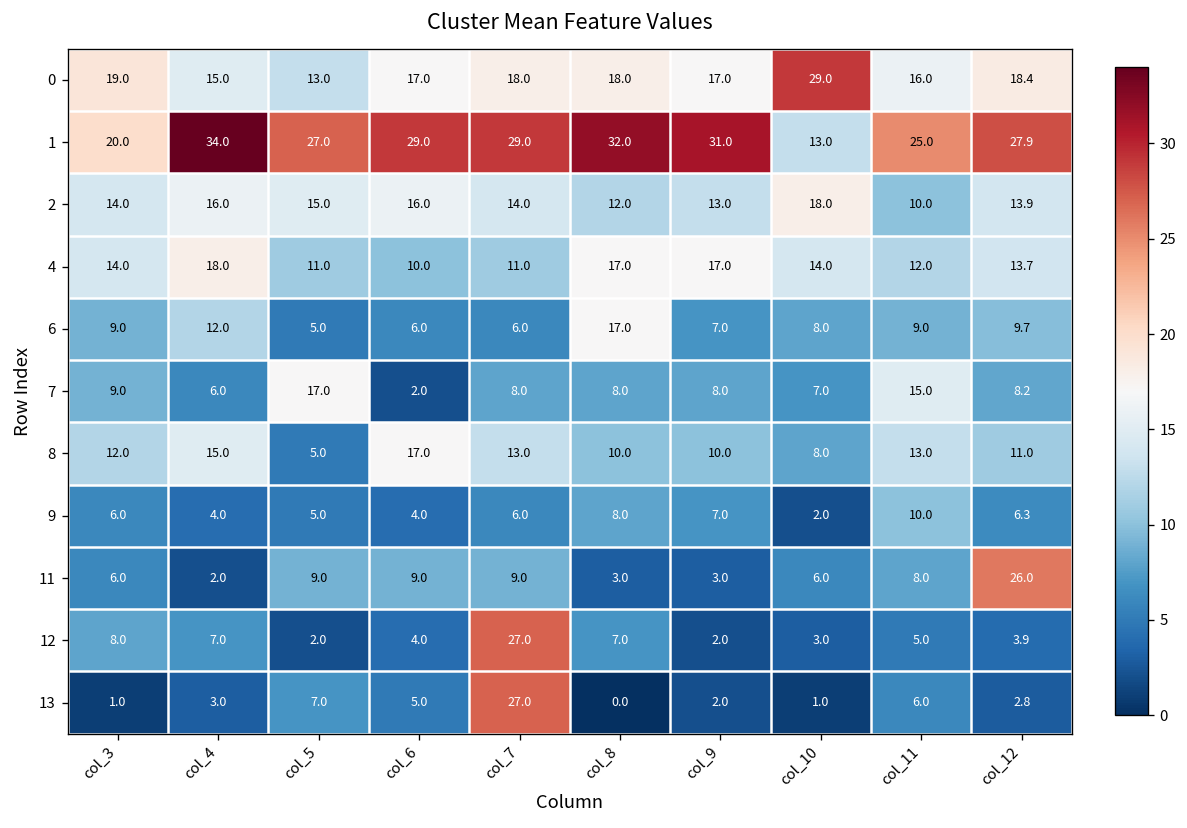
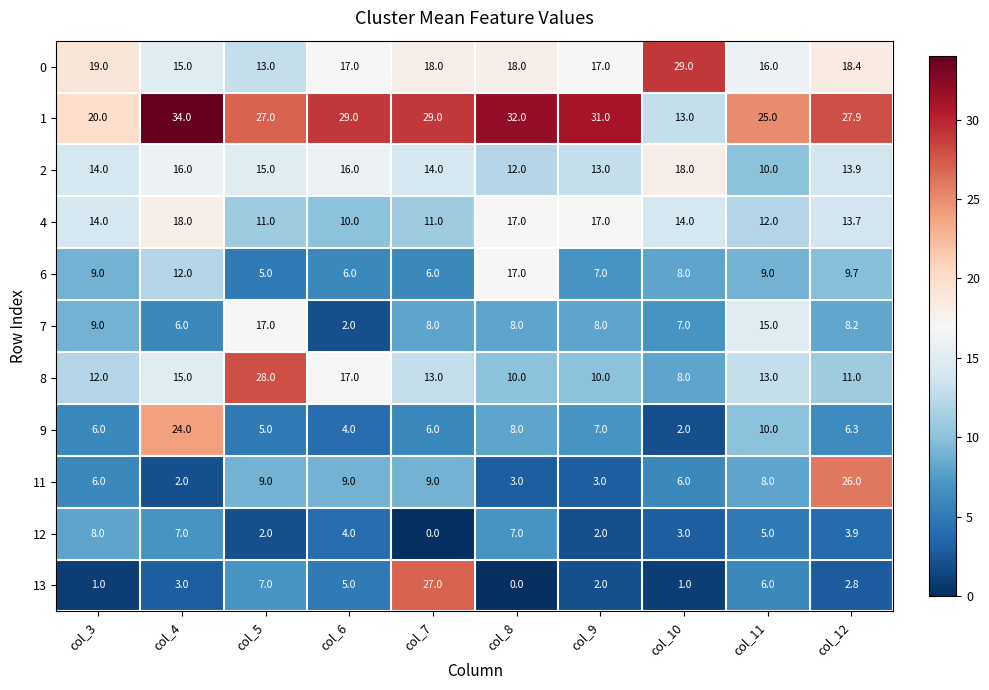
8, col_5: 5.0 -> 28.0
9, col_4: 4.0 -> 24.0
12, col_7: 27.0 -> 0.0
